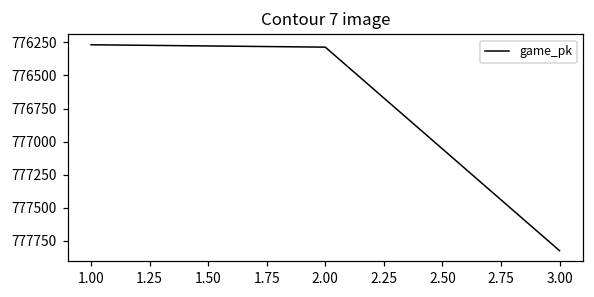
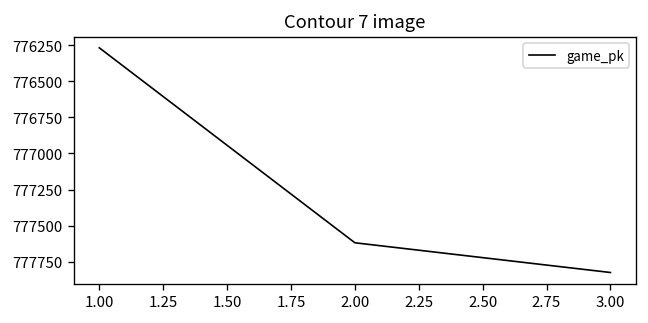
2.00: 776290 -> 777620
